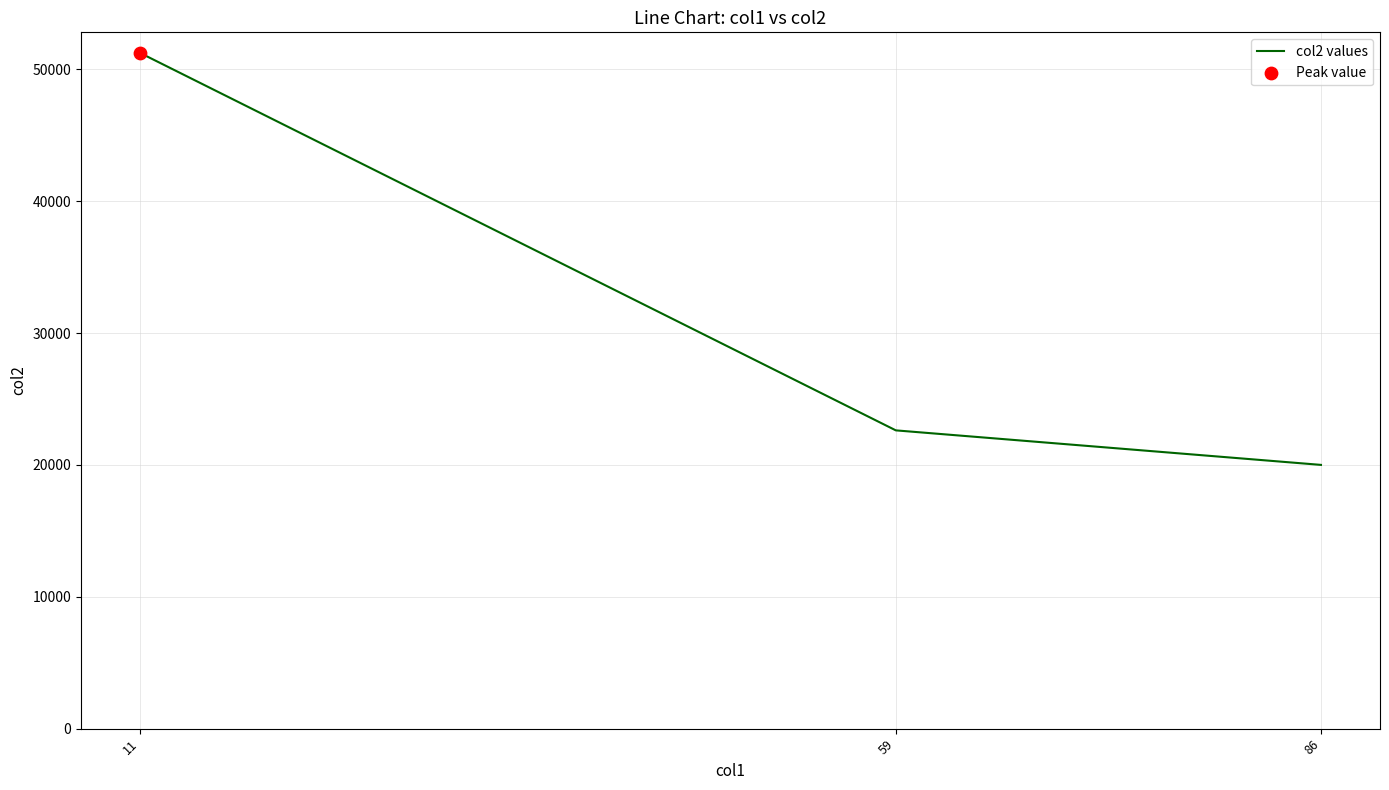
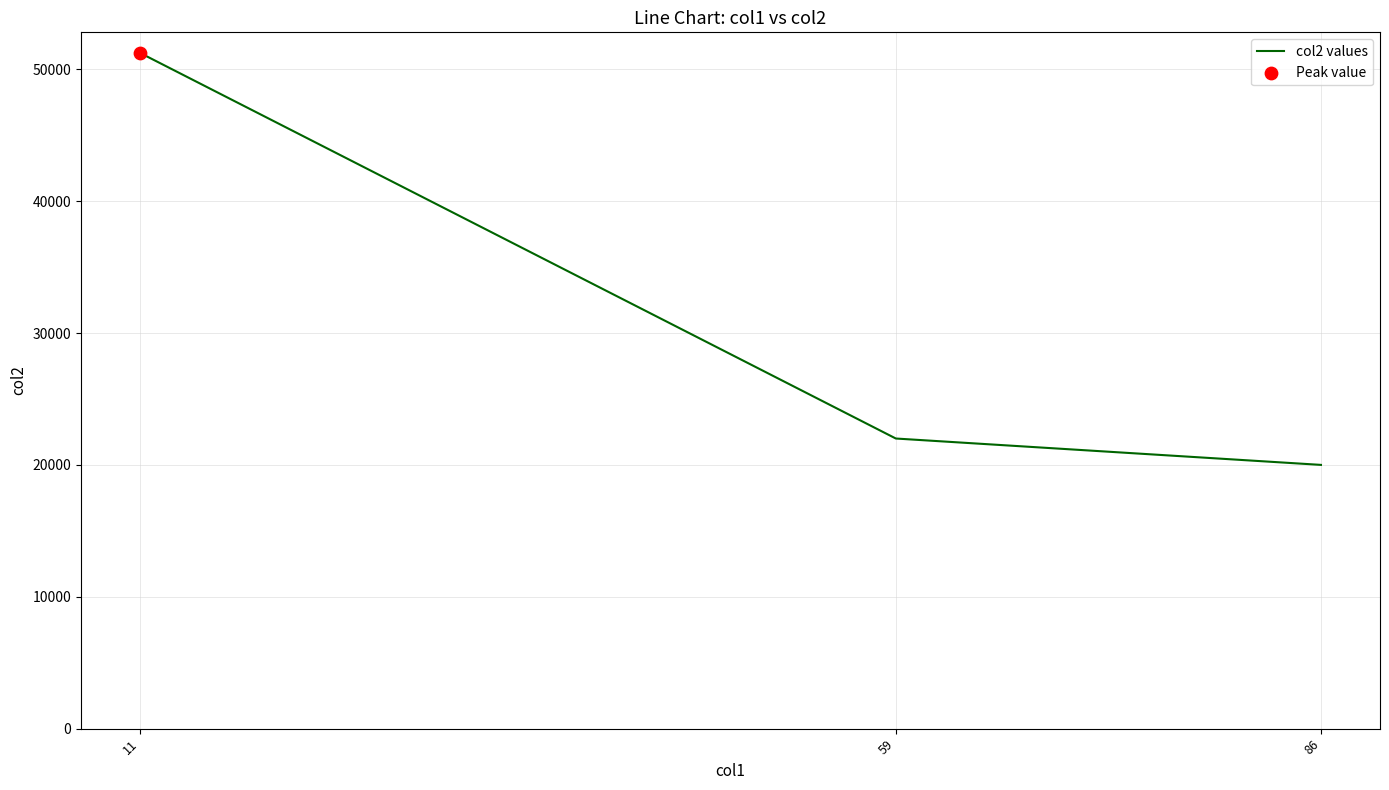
col2 values, 59: 22600 -> 22000
